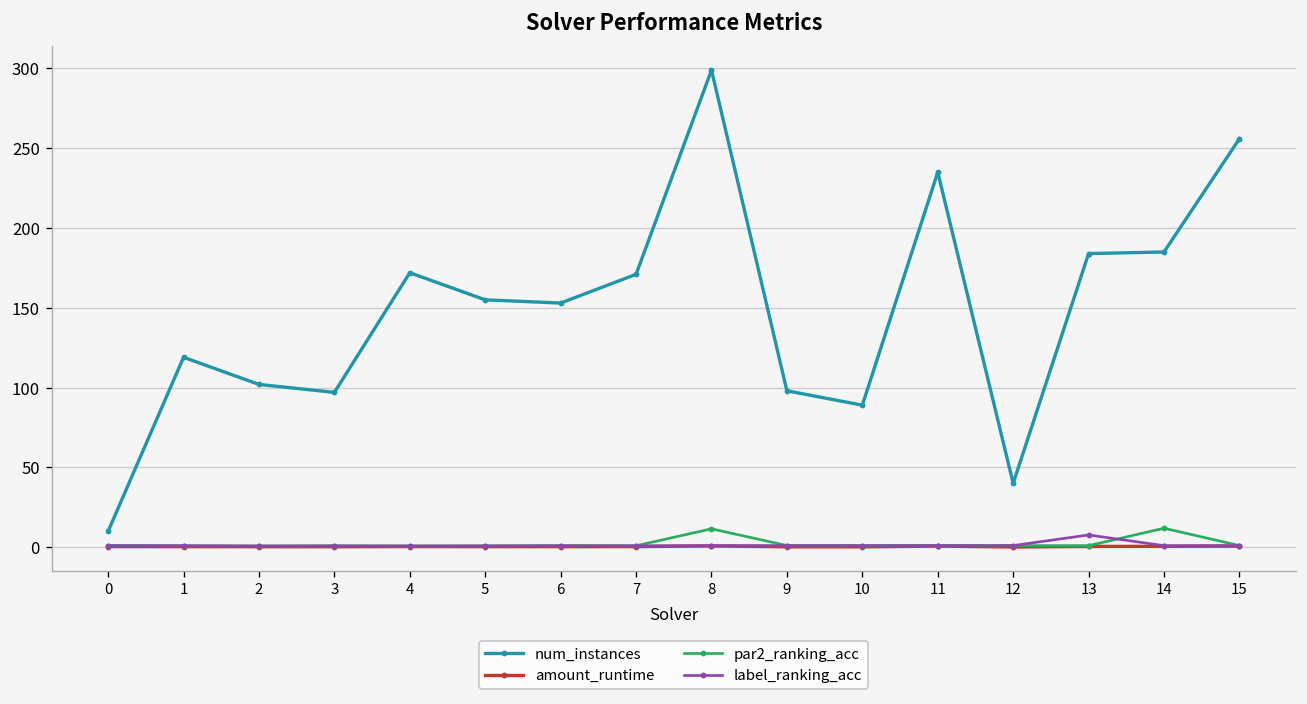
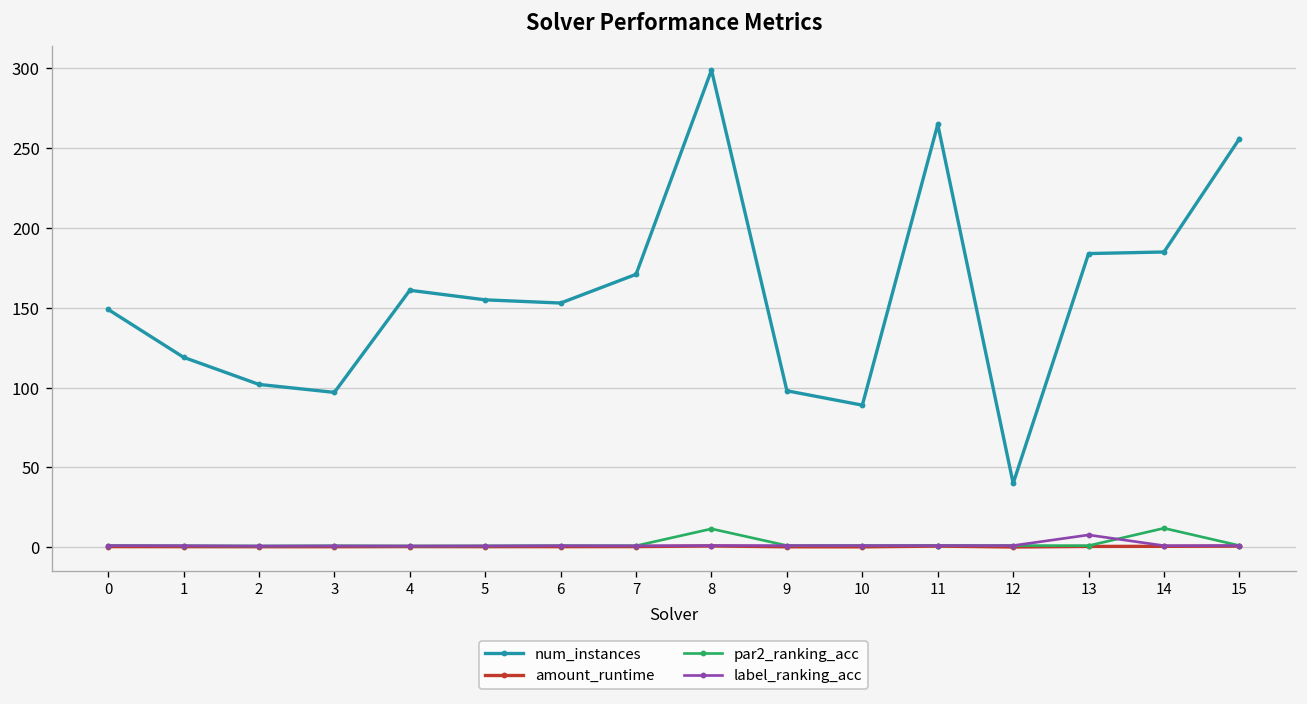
num_instances, 0: 10 -> 149
num_instances, 4: 172 -> 161
num_instances, 11: 235 -> 265
